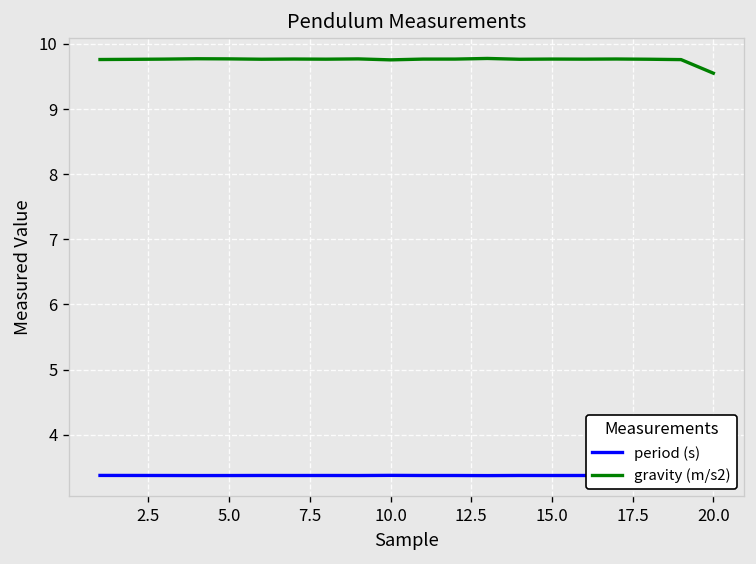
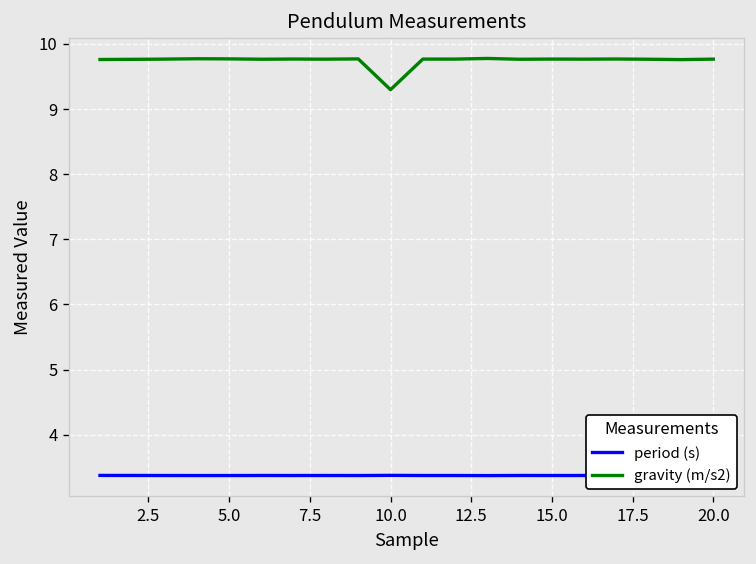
gravity (m/s2), 10.0: 9.8 -> 9.3
gravity (m/s2), 20.0: 9.6 -> 9.8
